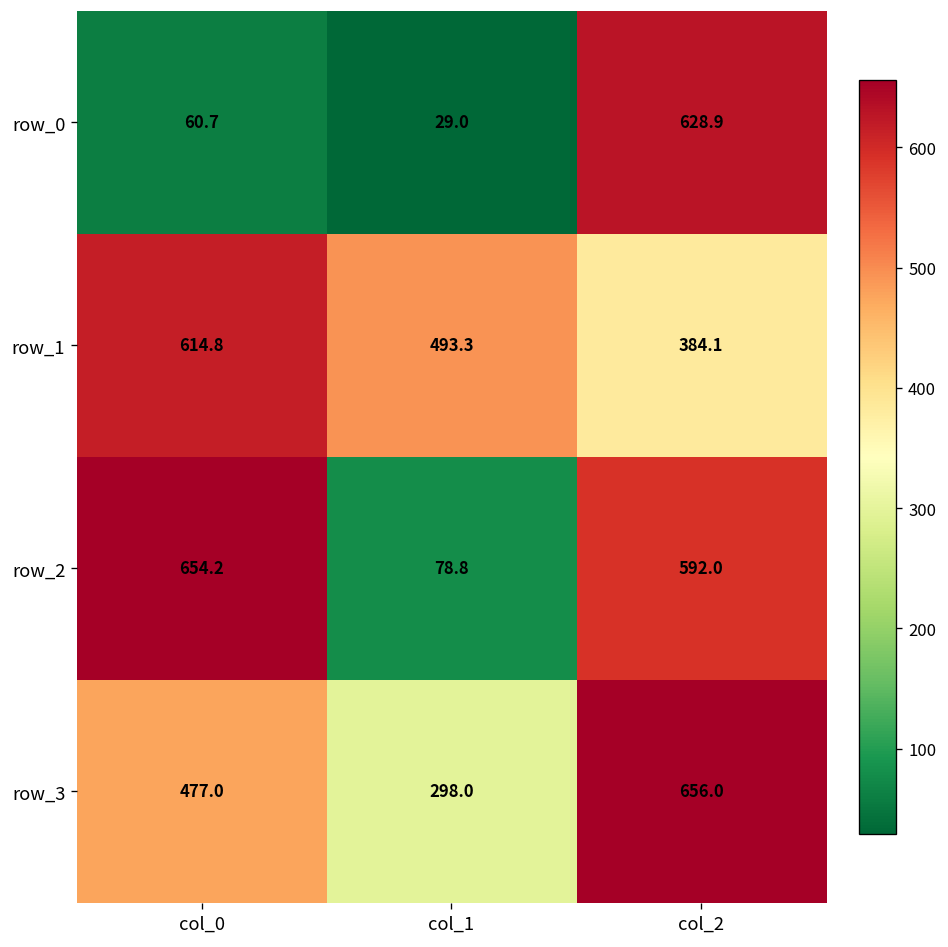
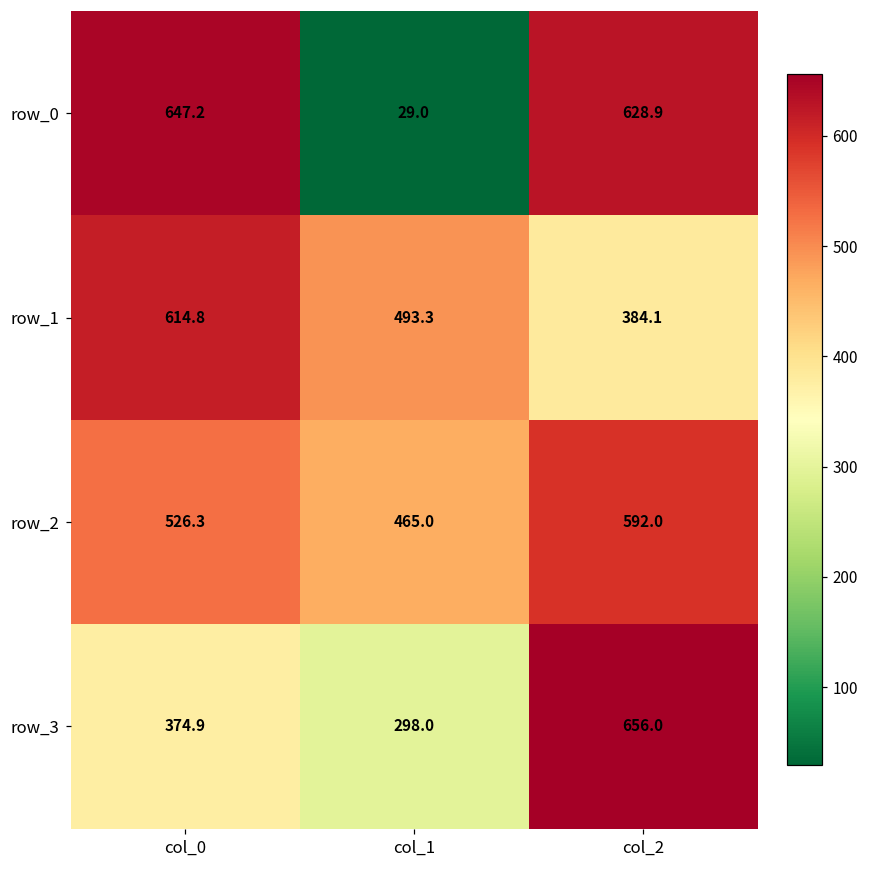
row_0, col_0: 60.7 -> 647.2
row_2, col_0: 654.2 -> 526.3
row_2, col_1: 78.8 -> 465.0
row_3, col_0: 477.0 -> 374.9
